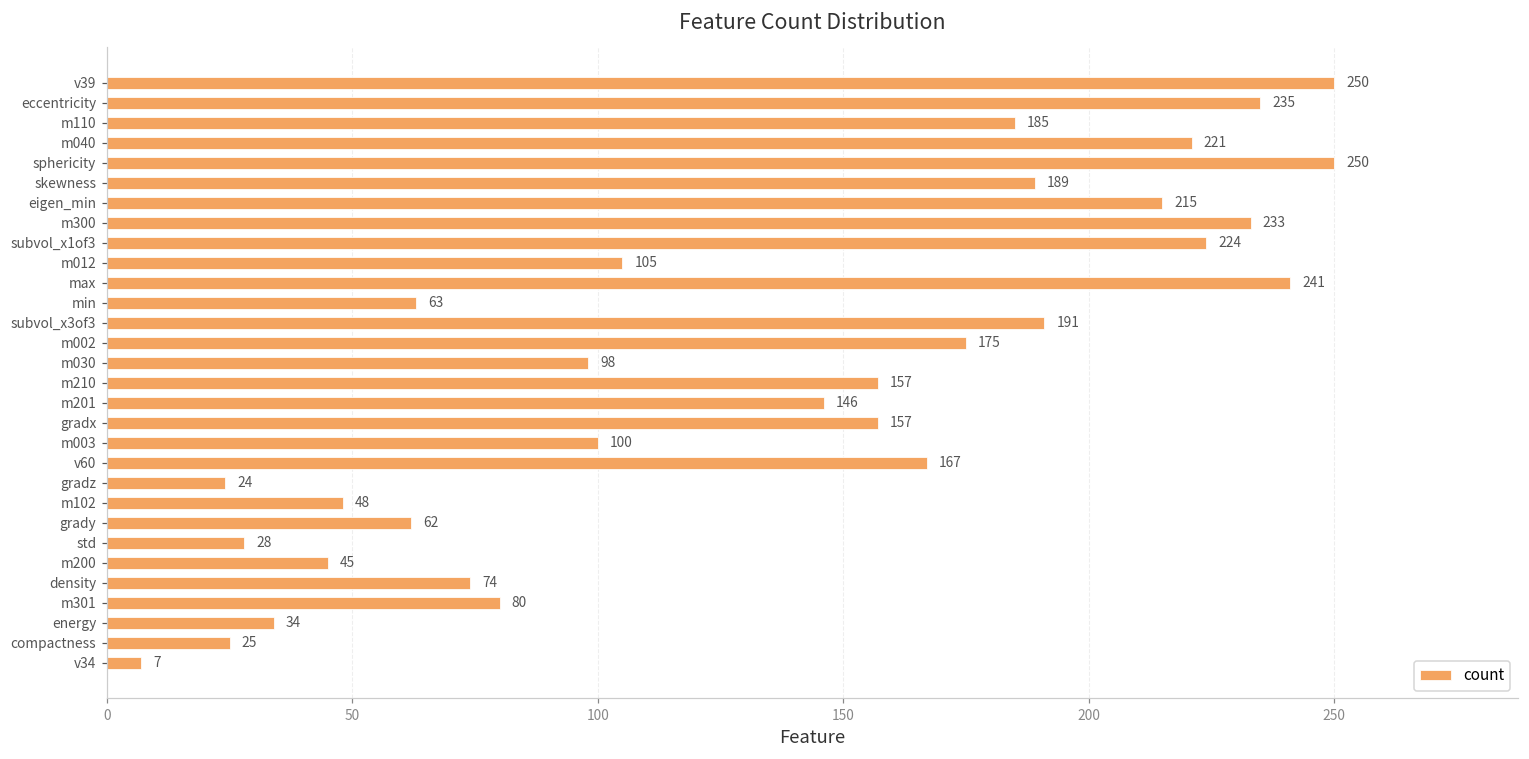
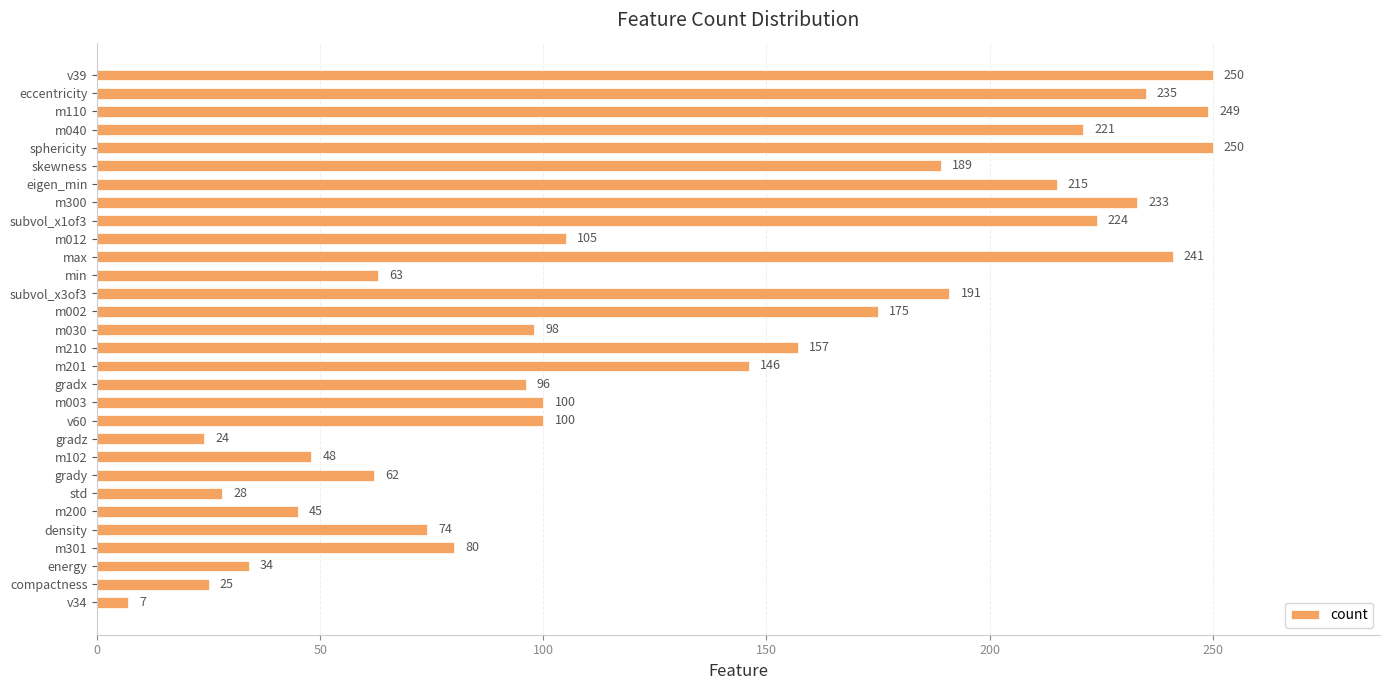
m110: 185 -> 249
gradx: 157 -> 96
v60: 167 -> 100
